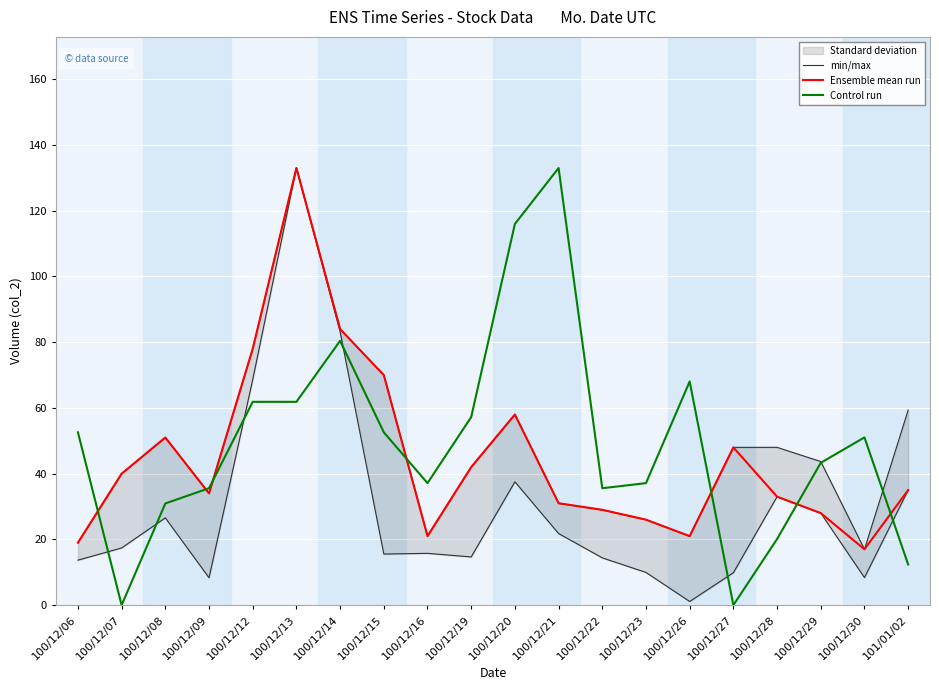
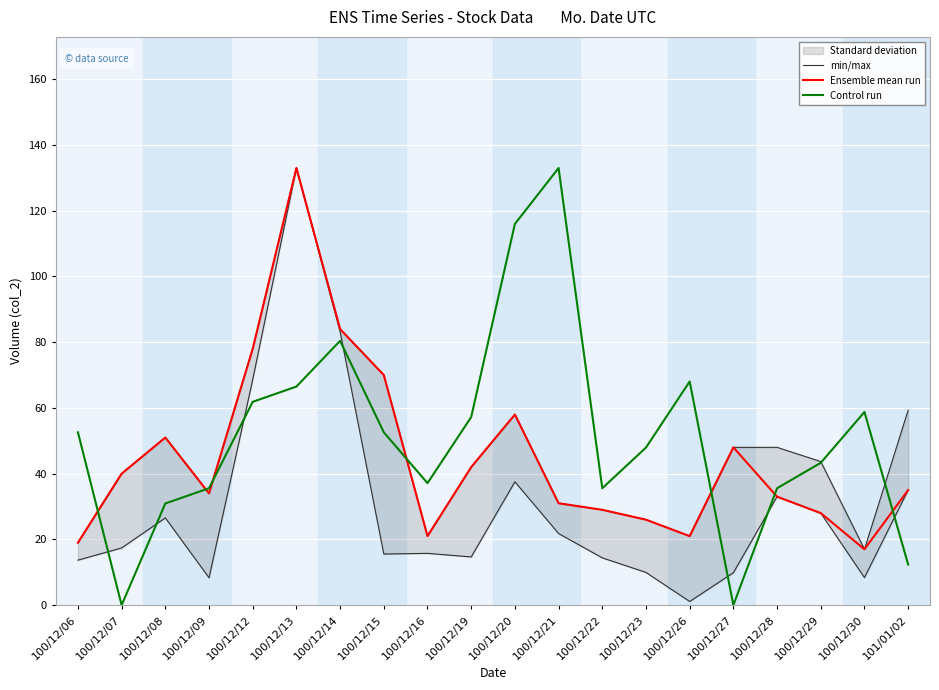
Control run, 100/12/13: 62 -> 67
Control run, 100/12/23: 37 -> 48
Control run, 100/12/28: 20 -> 36
Control run, 100/12/30: 51 -> 59
